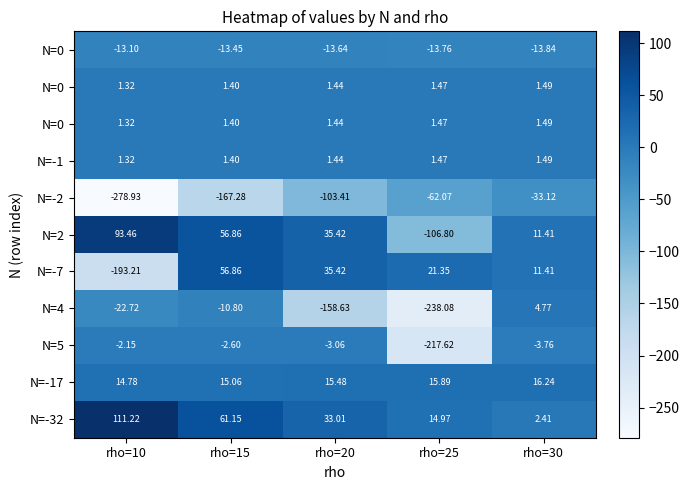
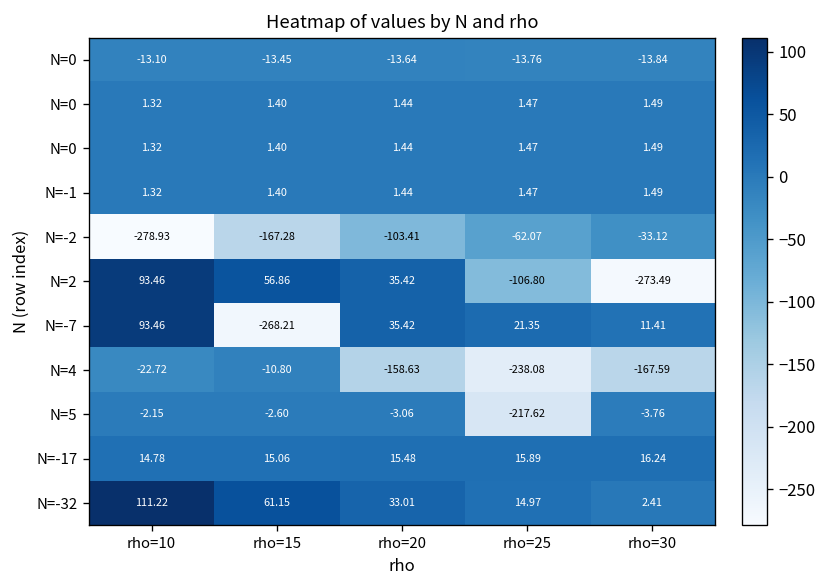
N=2, rho=30: 11.41 -> -273.49
N=-7, rho=10: -193.21 -> 93.46
N=-7, rho=15: 56.86 -> -268.21
N=4, rho=30: 4.77 -> -167.59
